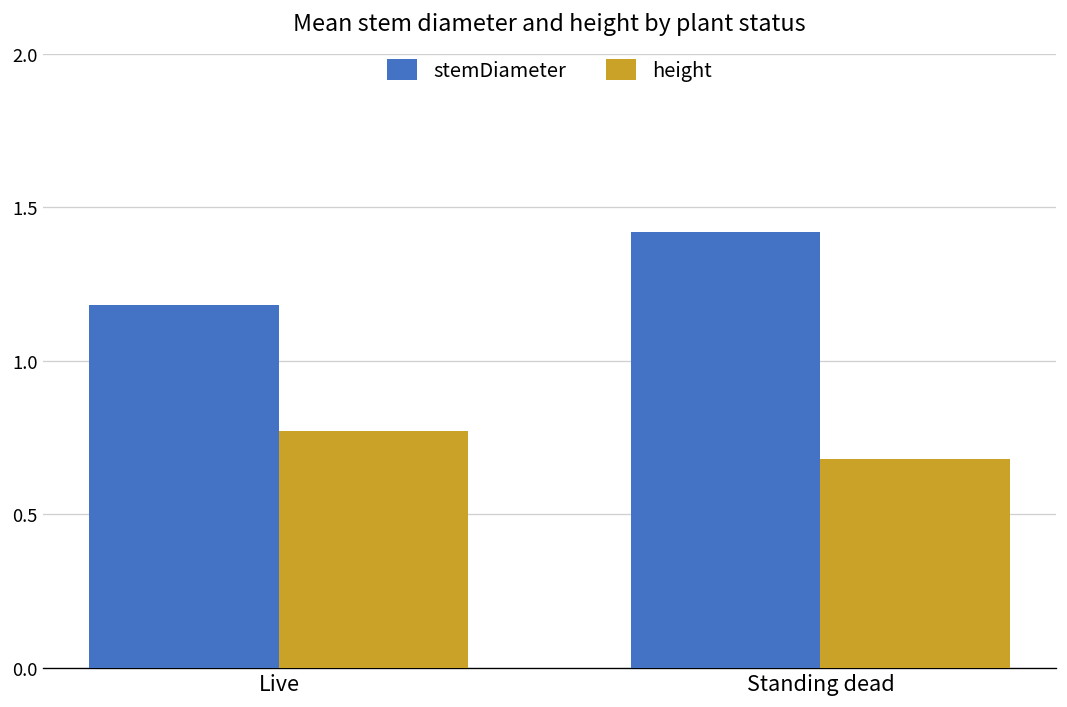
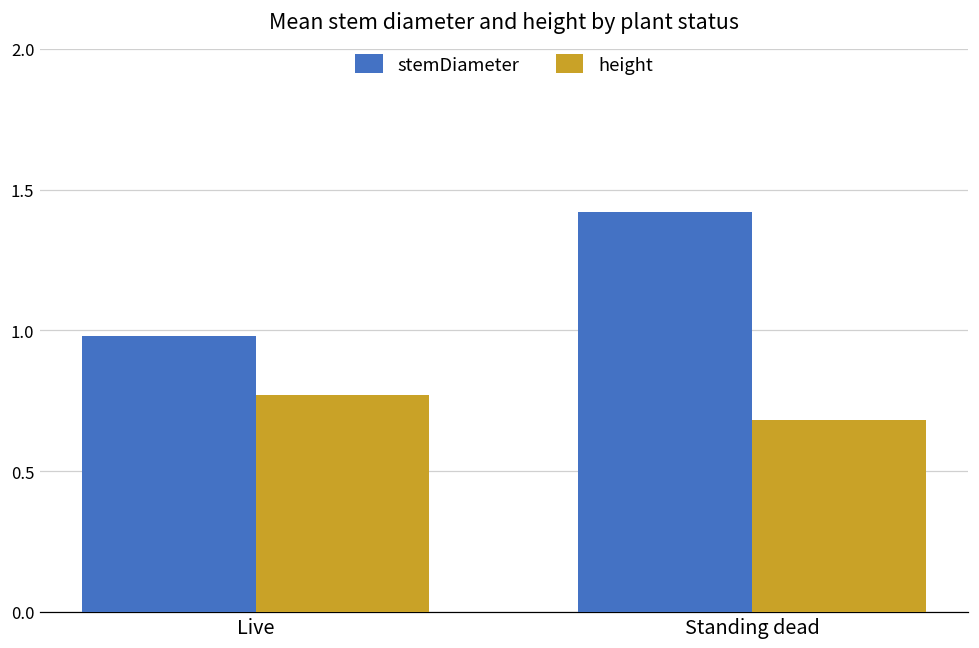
stemDiameter, Live: 1.18 -> 0.98
